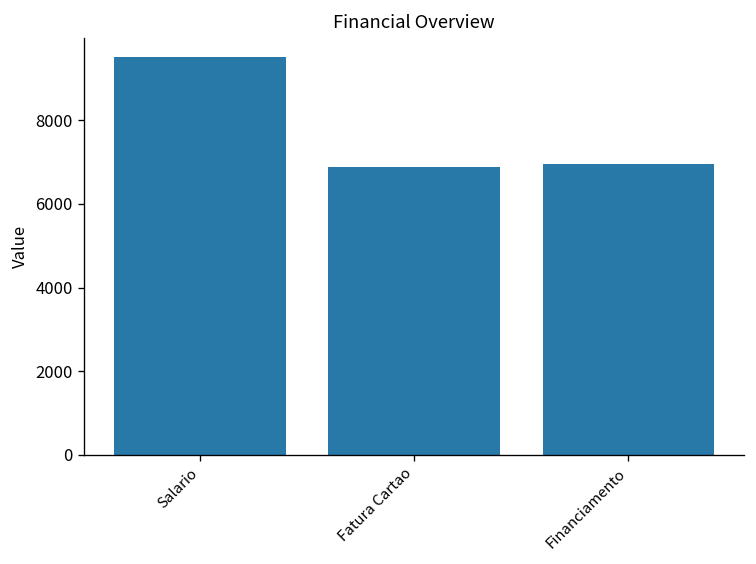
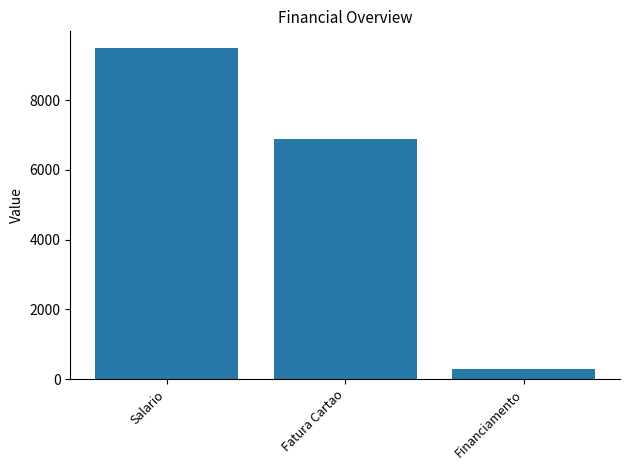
Financiamento: 7000 -> 300
